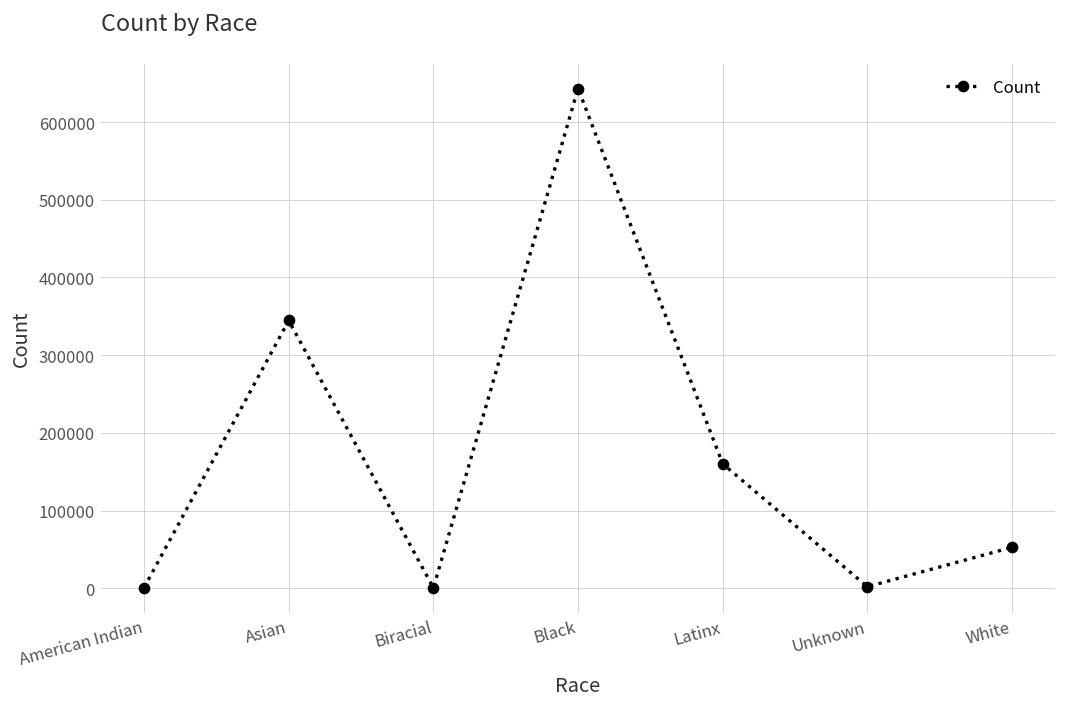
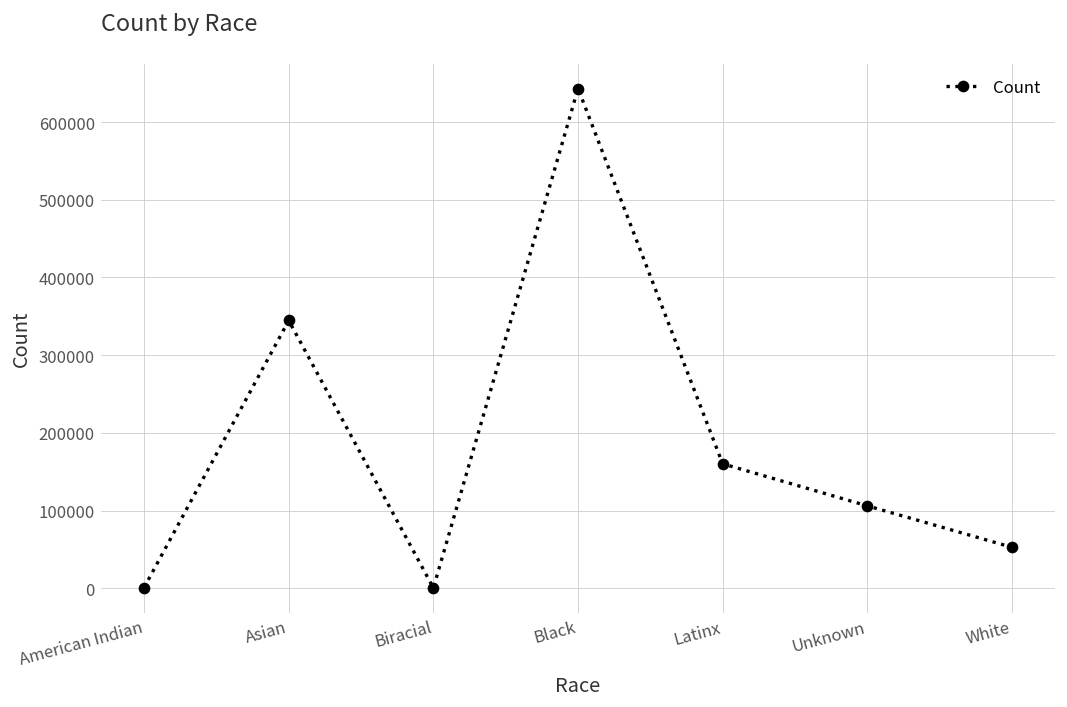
Unknown: 0 -> 110000
